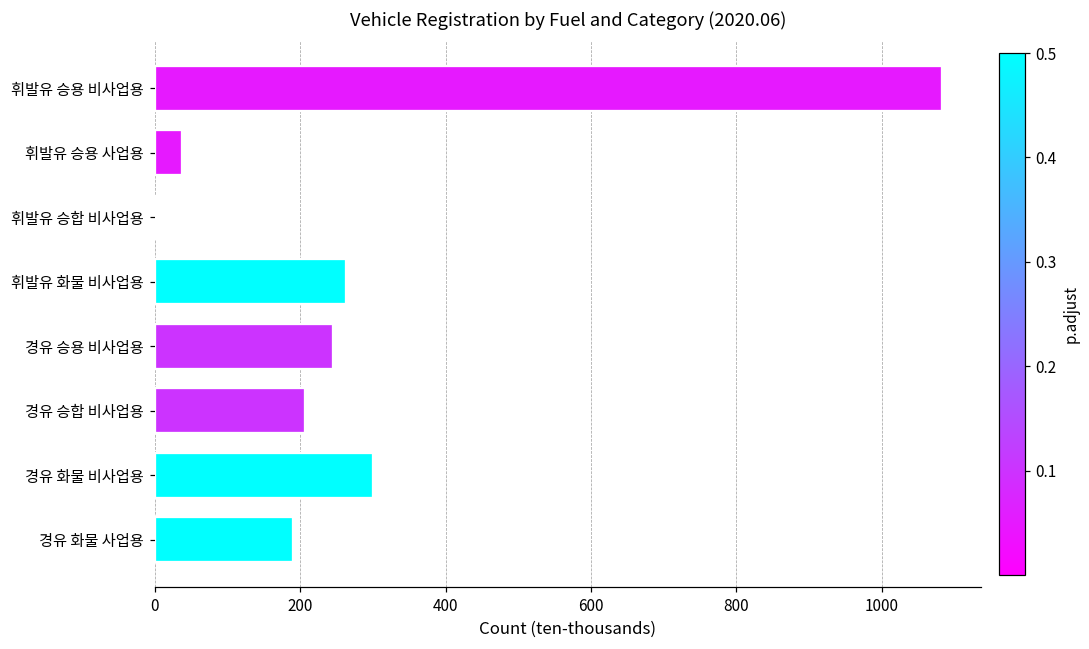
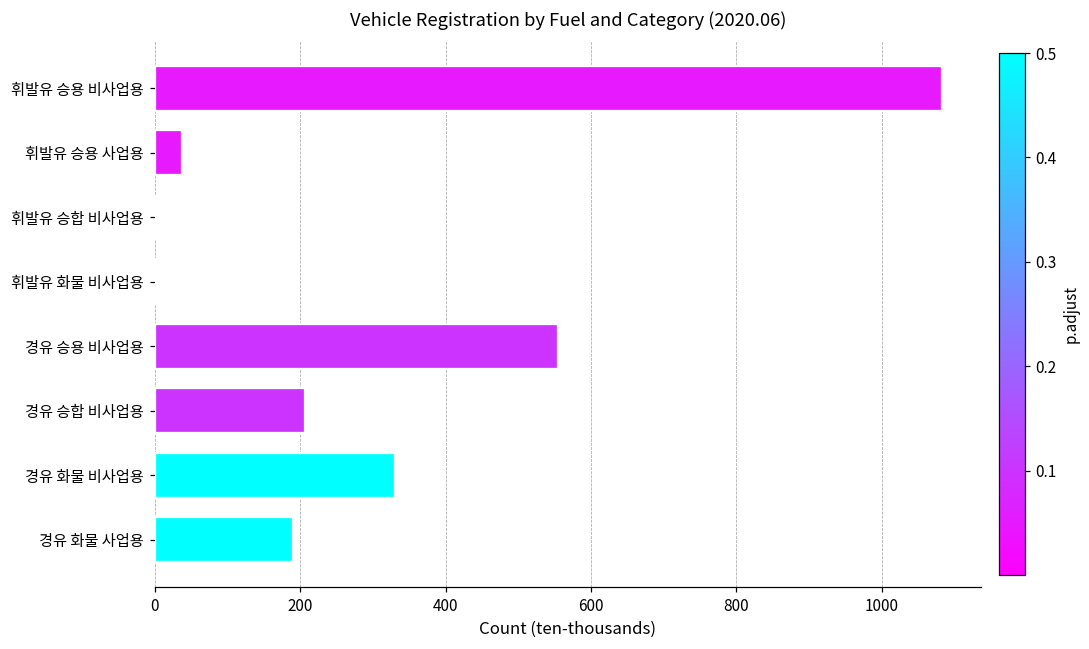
휘발유 화물 비사업용: 260 -> 0
경유 승용 비사업용: 240 -> 550
경유 화물 비사업용: 300 -> 330
